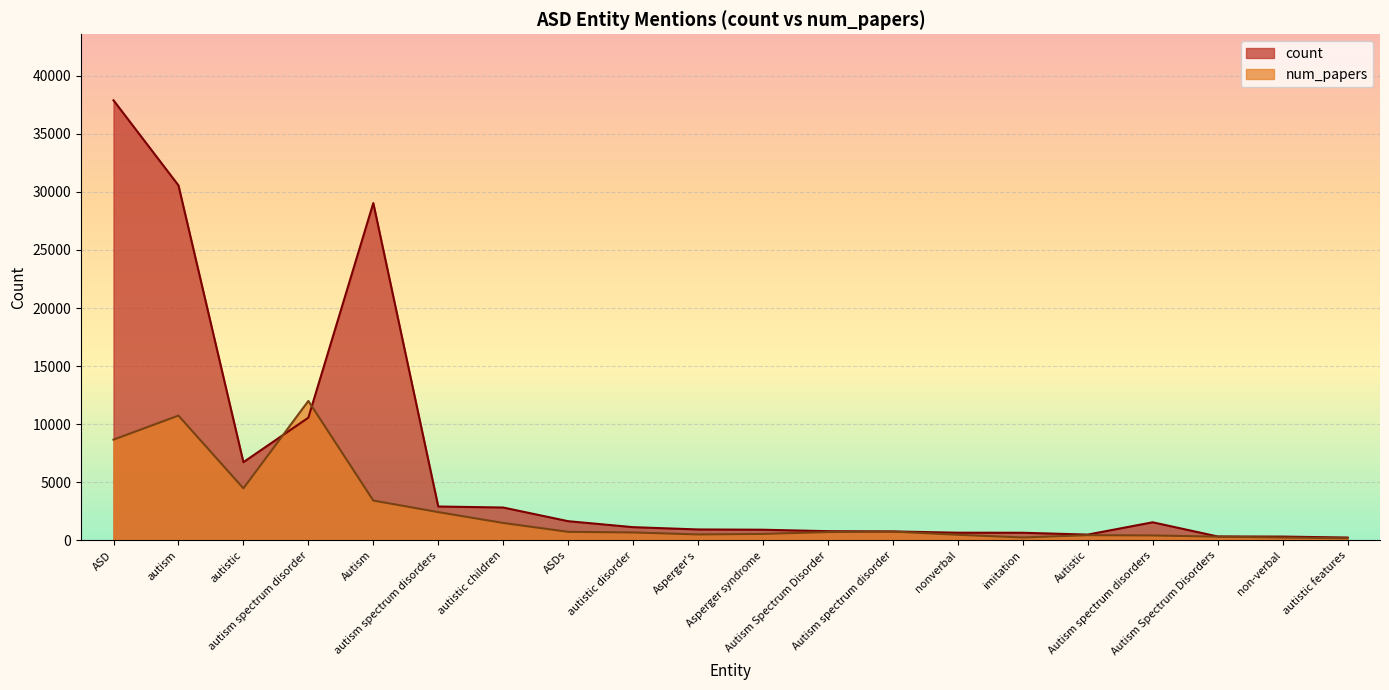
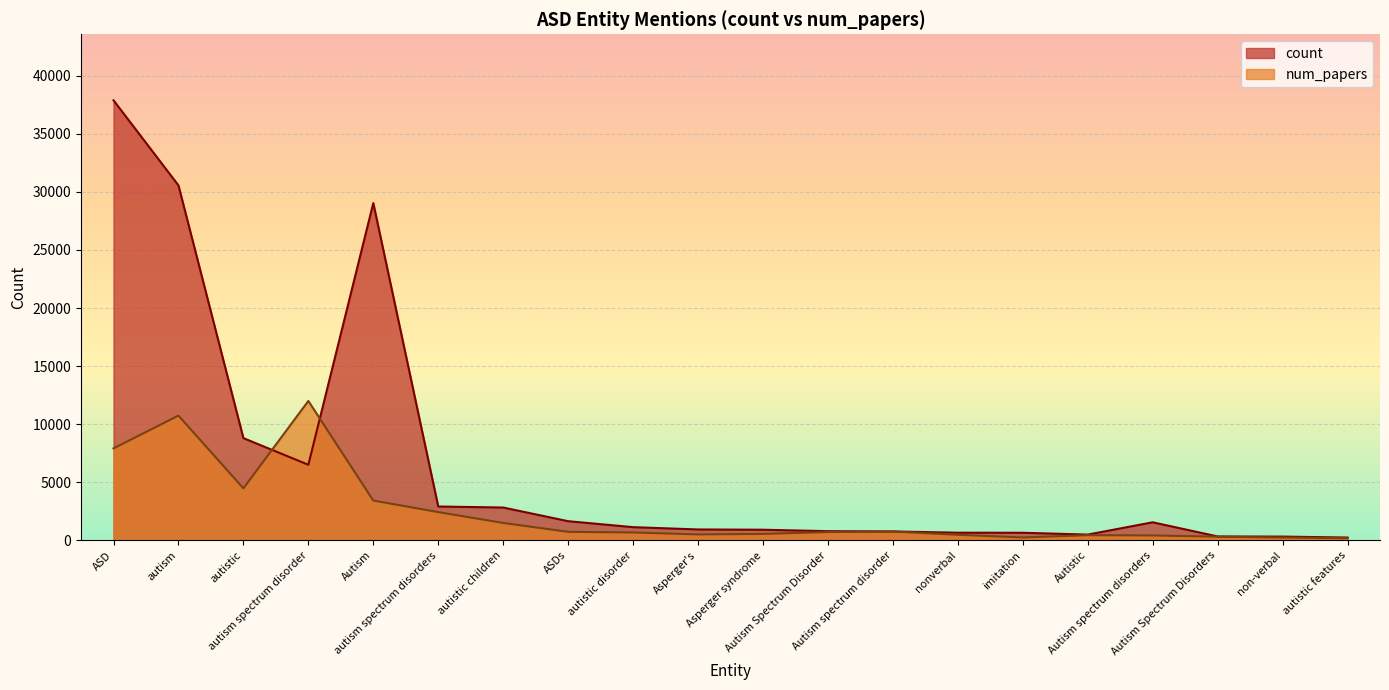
num_papers, ASD: 8700 -> 7900
count, autistic: 6700 -> 8800
count, autism spectrum disorder: 10600 -> 6500
